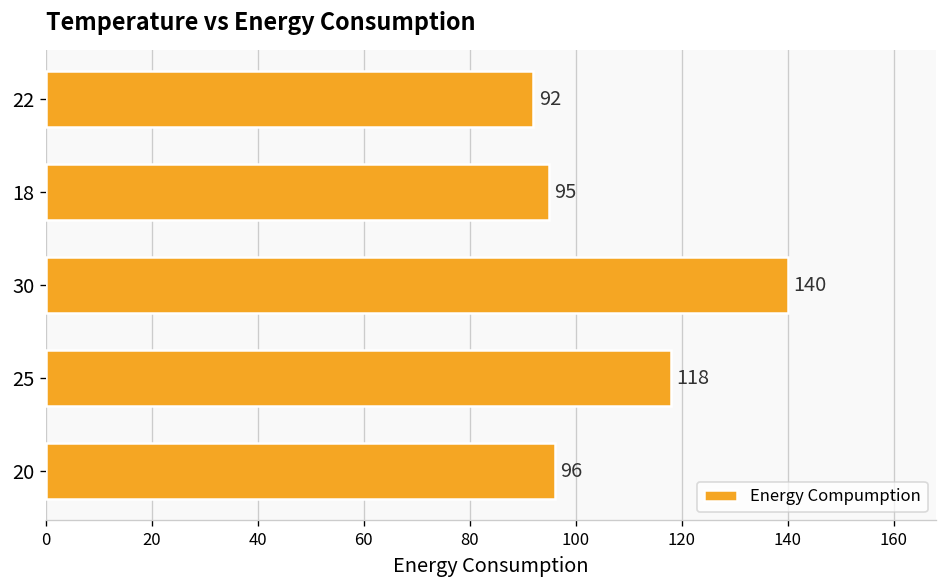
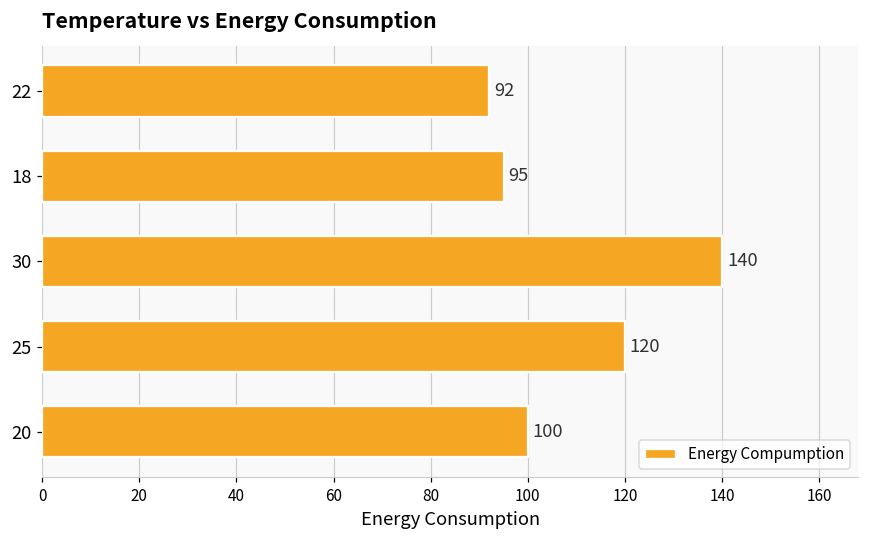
25: 118 -> 120
20: 96 -> 100
